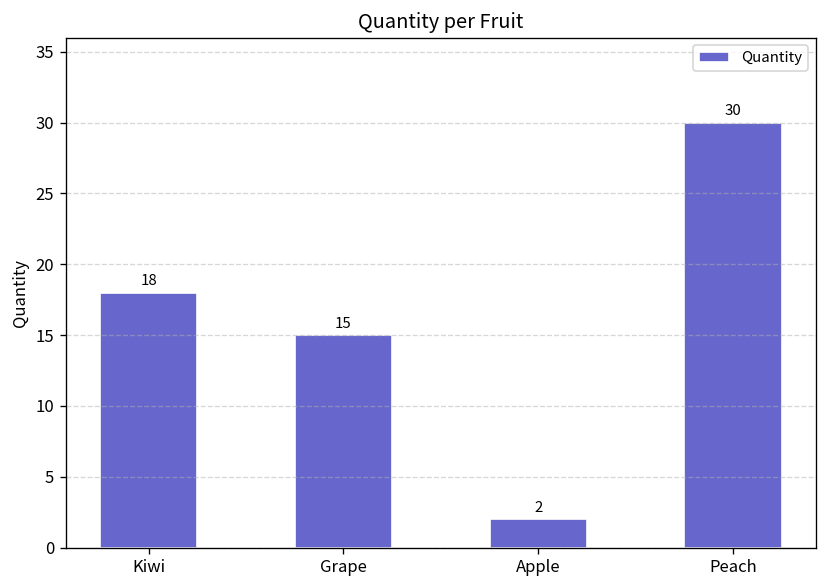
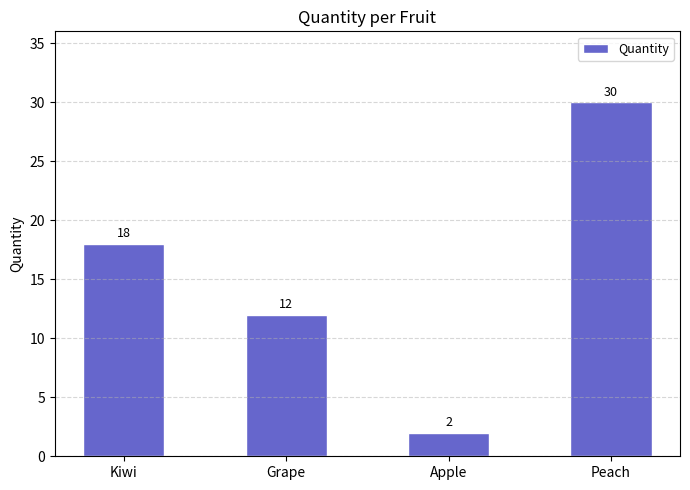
Grape: 15 -> 12
